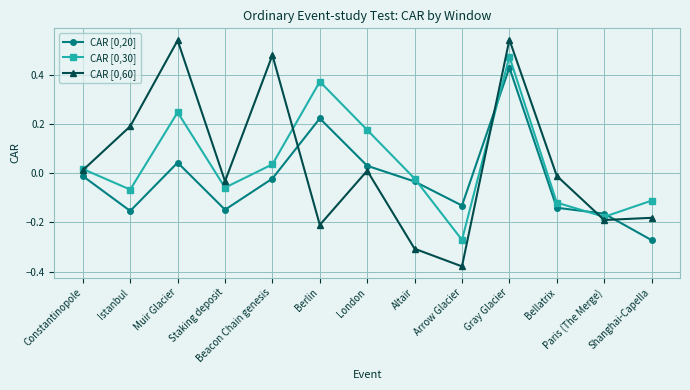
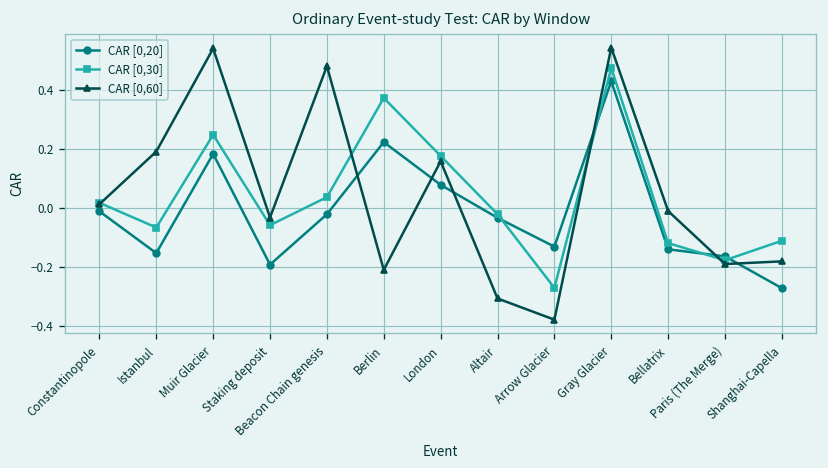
CAR [0,20], Muir Glacier: 0.04 -> 0.18
CAR [0,20], Staking deposit: -0.15 -> -0.19
CAR [0,20], London: 0.03 -> 0.08
CAR [0,60], London: 0.01 -> 0.16
